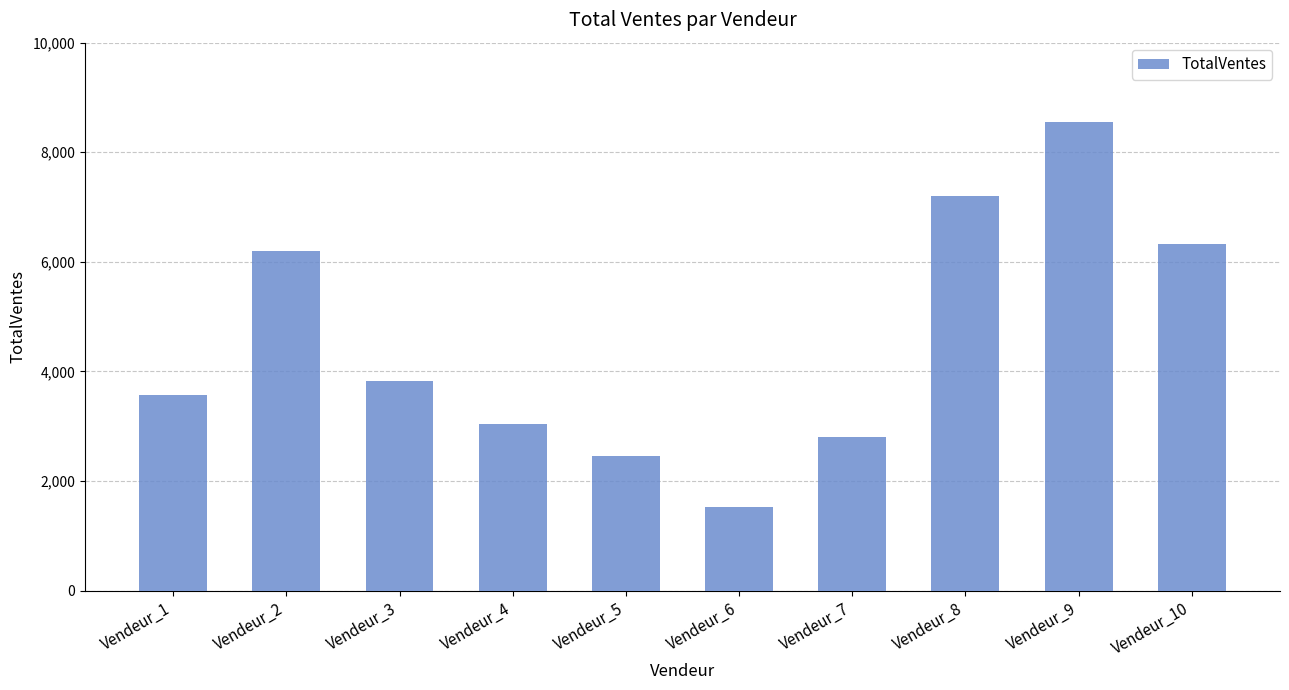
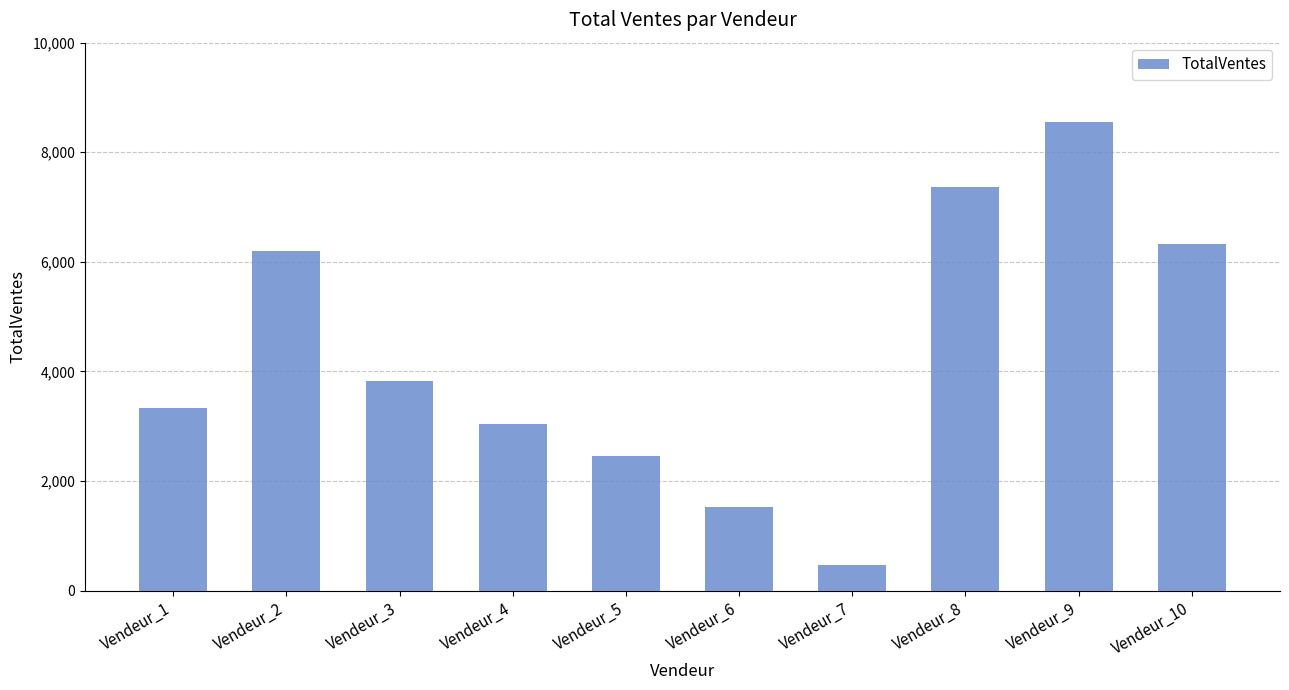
Vendeur_1: 3,600 -> 3,300
Vendeur_7: 2,800 -> 500
Vendeur_8: 7,200 -> 7,400
